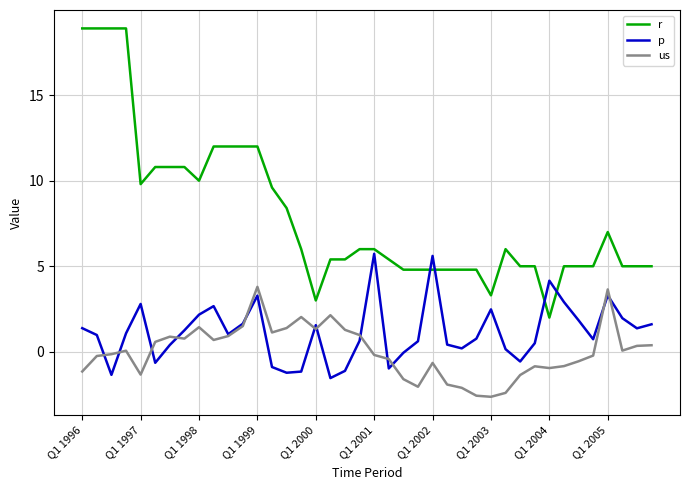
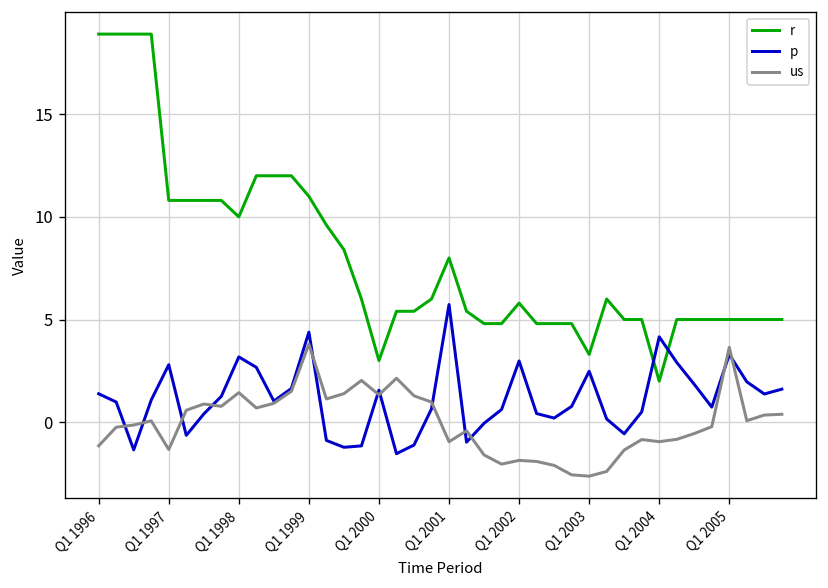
r, Q1 1997: 9.8 -> 10.8
p, Q1 1998: 2.2 -> 3.2
r, Q1 1999: 12 -> 11
p, Q1 1999: 3.3 -> 4.4
r, Q1 2001: 6 -> 8
us, Q1 2001: -0.2 -> -1.0
r, Q1 2002: 4.8 -> 5.8
p, Q1 2002: 5.6 -> 3.0
us, Q1 2002: -0.7 -> -1.9
r, Q1 2005: 7 -> 5
